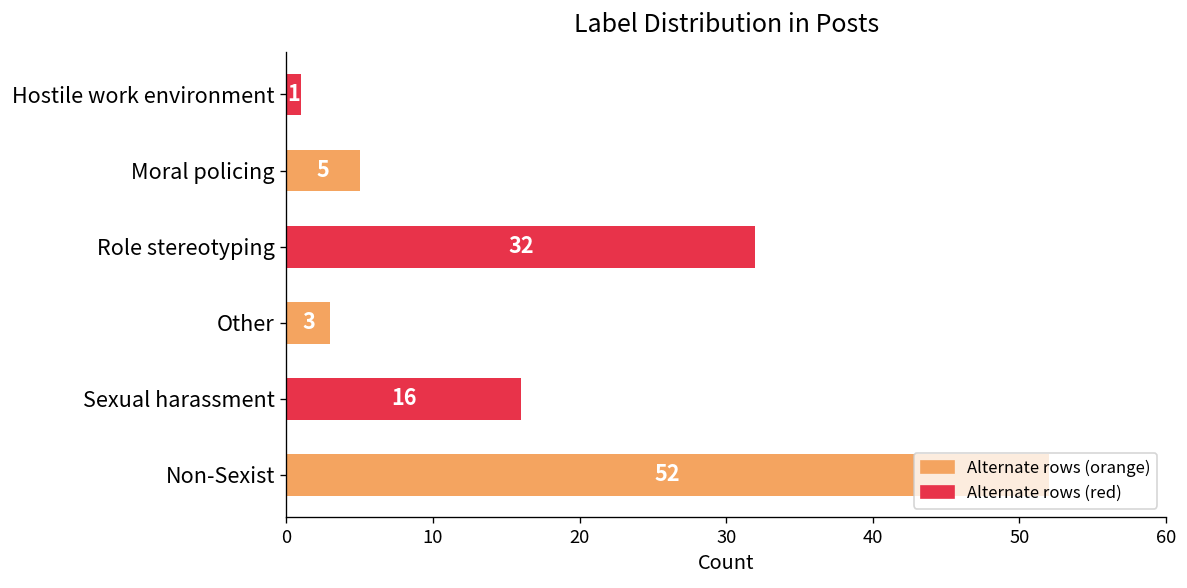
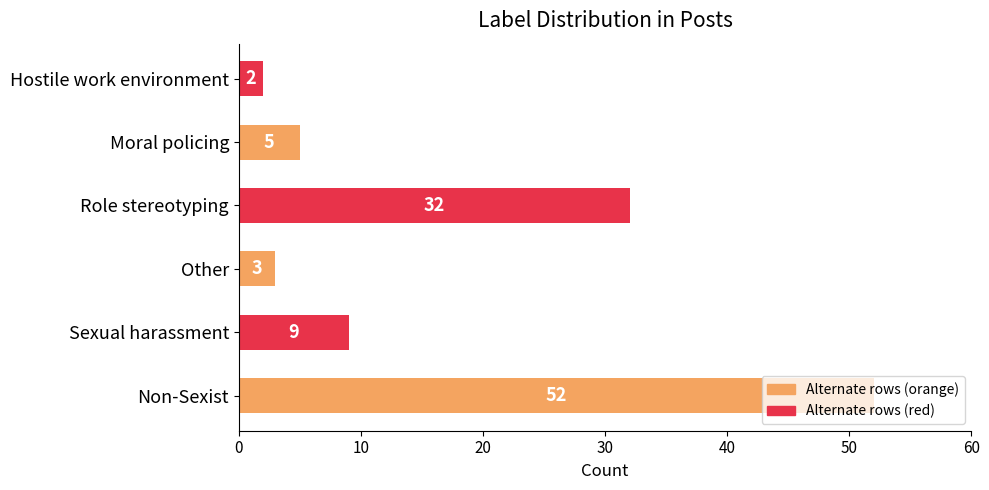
Hostile work environment: 1 -> 2
Sexual harassment: 16 -> 9
